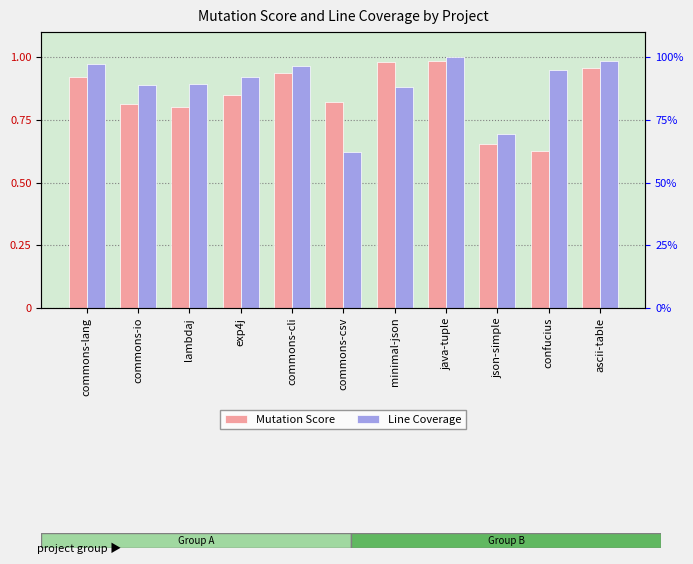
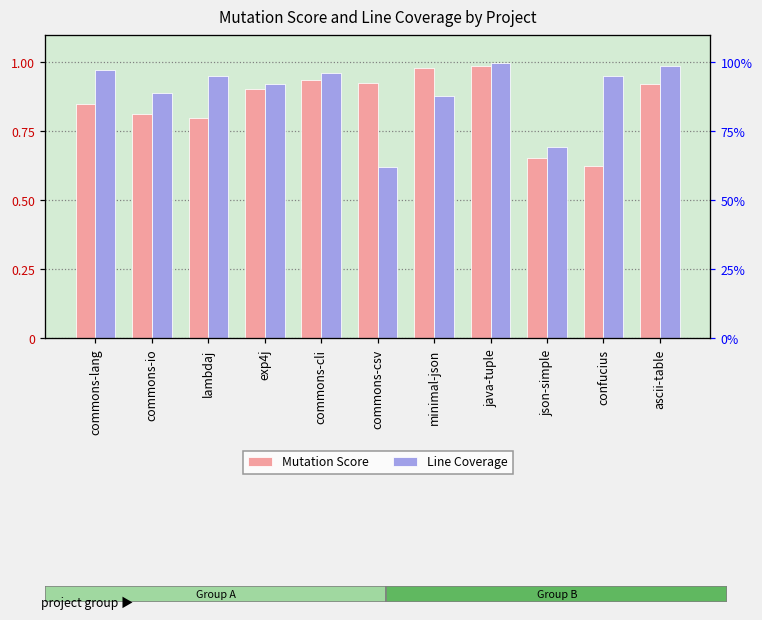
Mutation Score, commons-lang: 0.92 -> 0.85
Line Coverage, lambdaj: 0.89 -> 0.95
Mutation Score, exp4j: 0.85 -> 0.91
Mutation Score, commons-csv: 0.82 -> 0.93
Mutation Score, ascii-table: 0.96 -> 0.92
